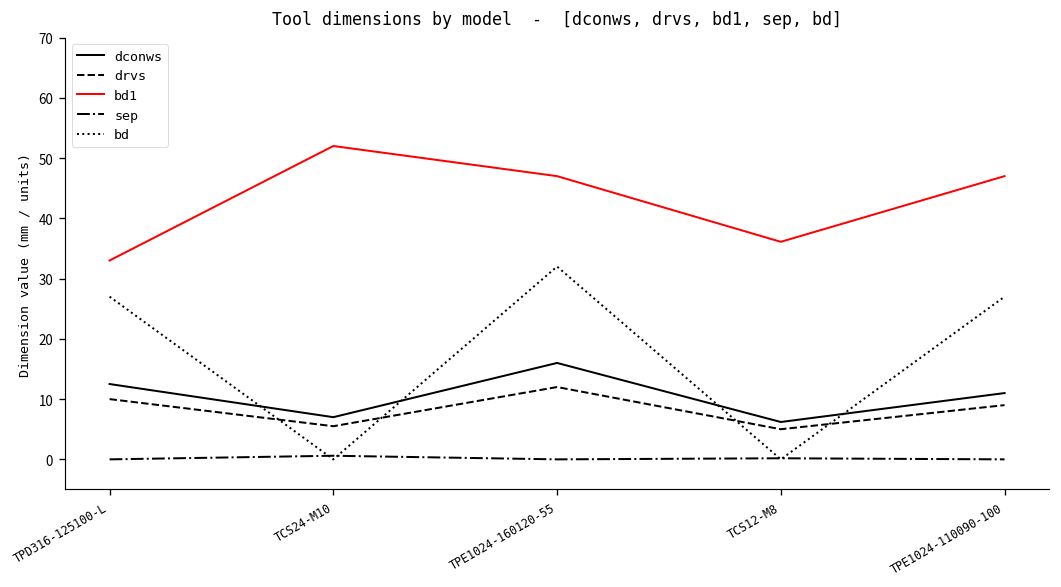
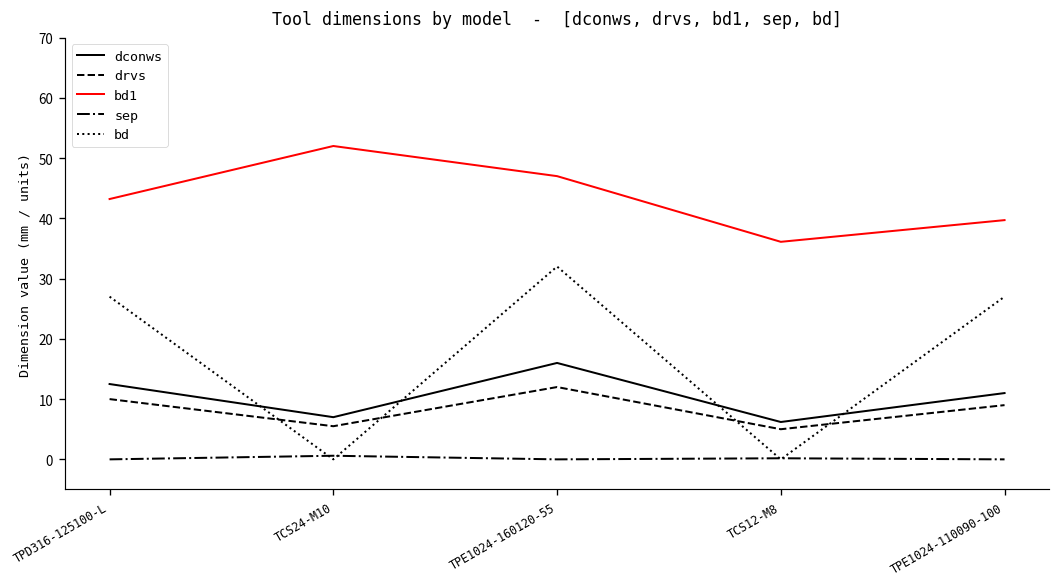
bd1, TPD316-125100-L: 33 -> 43
bd1, TPE1024-110090-100: 47 -> 40
